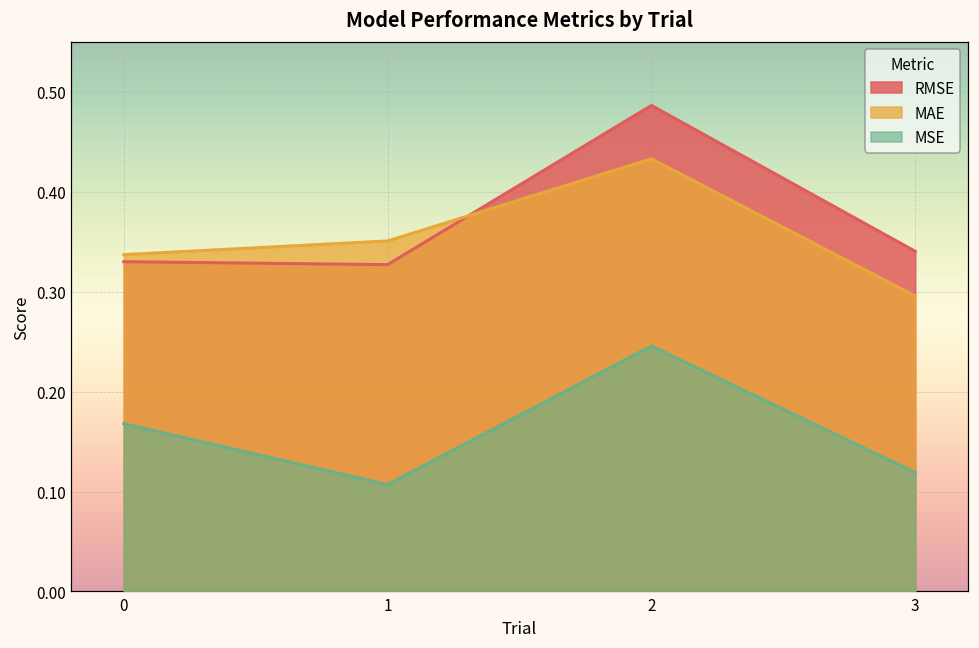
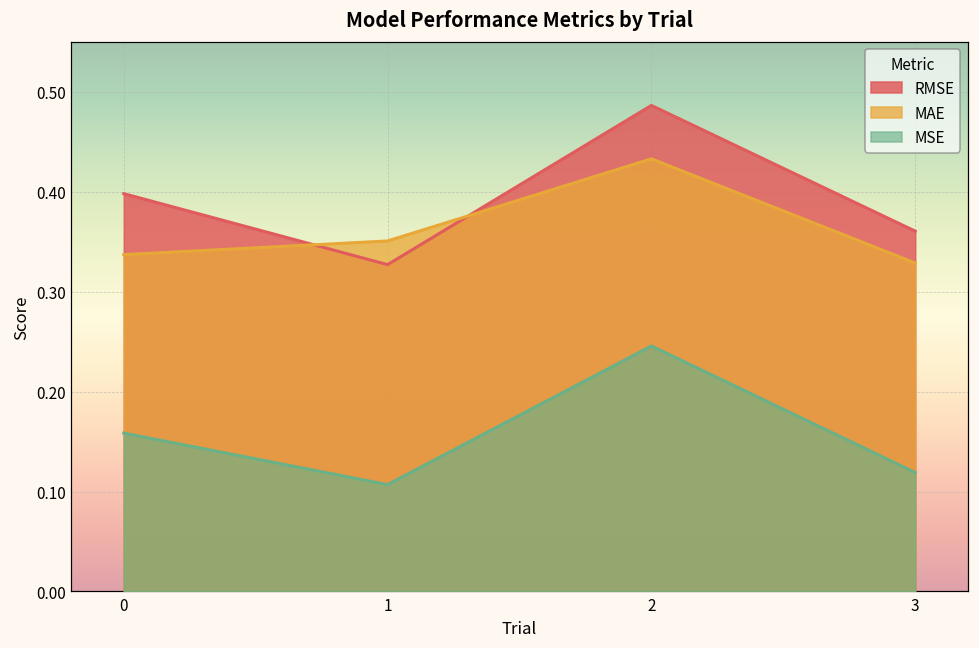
RMSE, 0: 0.33 -> 0.40
MSE, 0: 0.17 -> 0.16
RMSE, 3: 0.34 -> 0.36
MAE, 3: 0.30 -> 0.33
